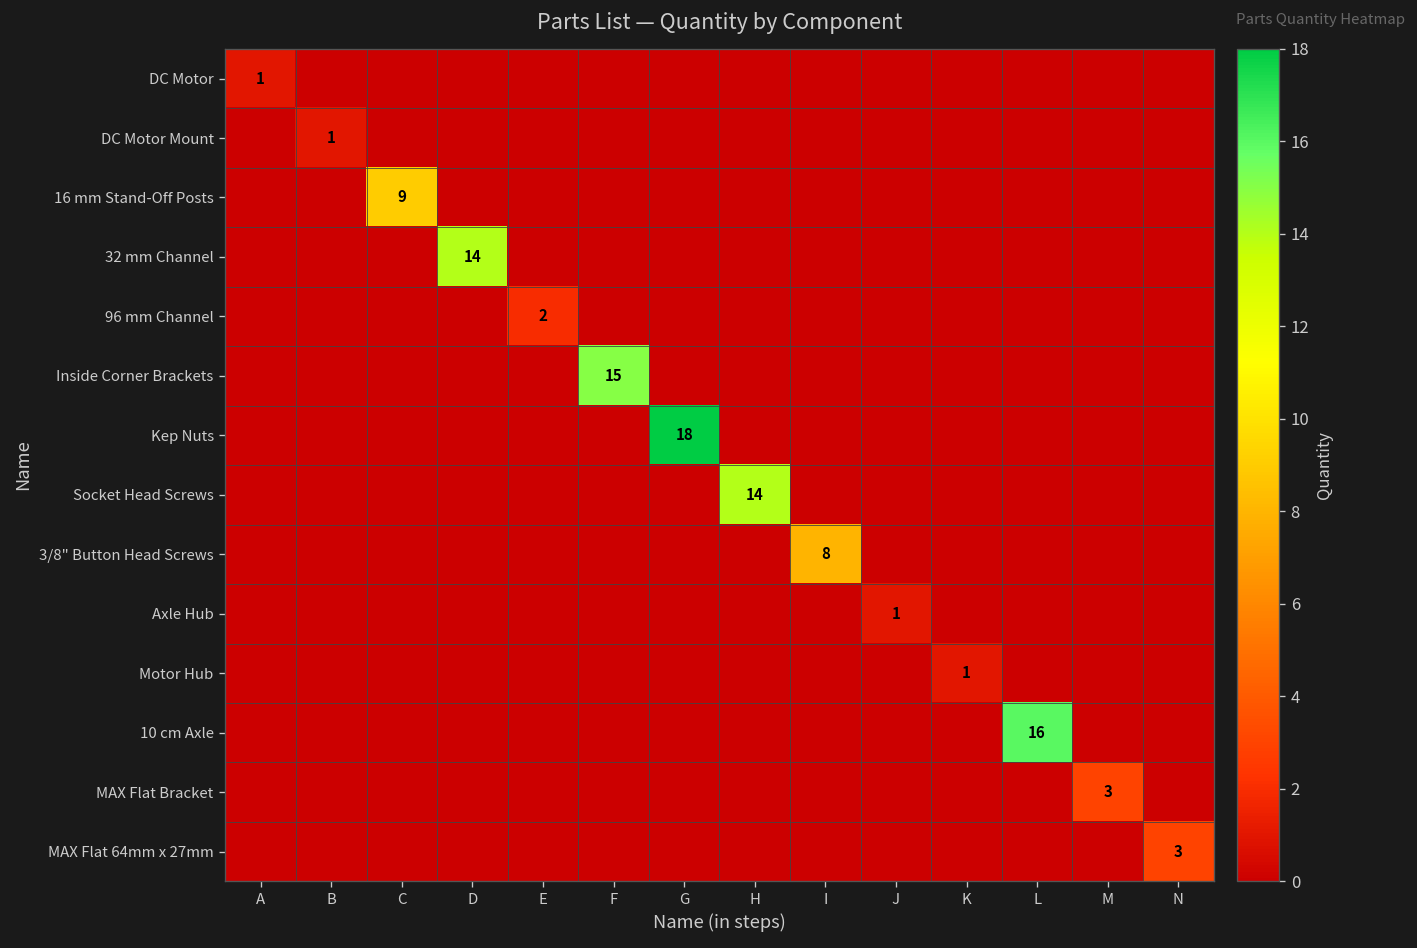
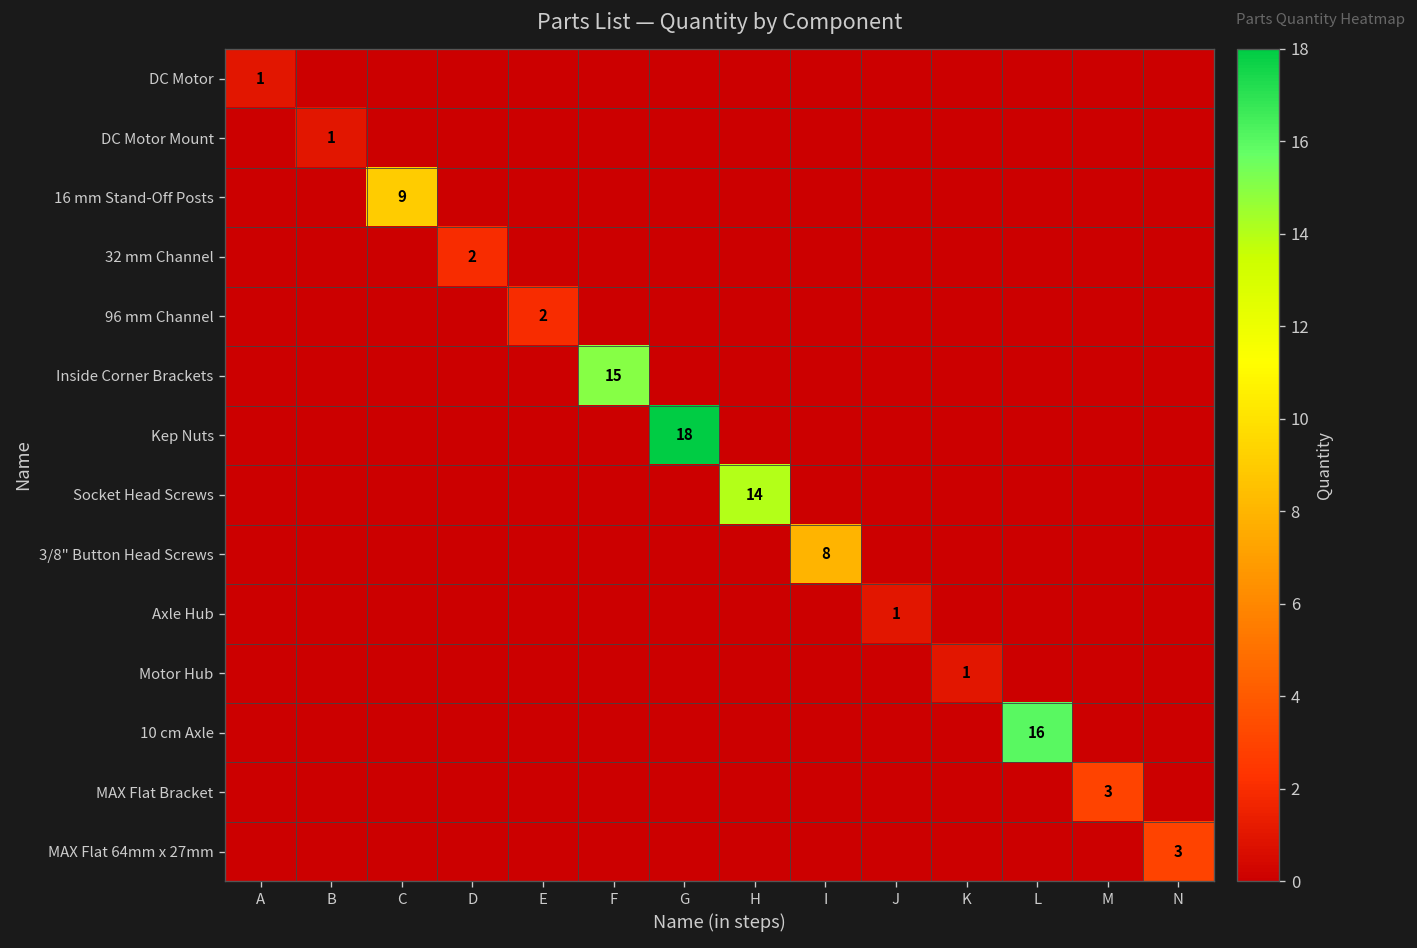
32 mm Channel, D: 14 -> 2
